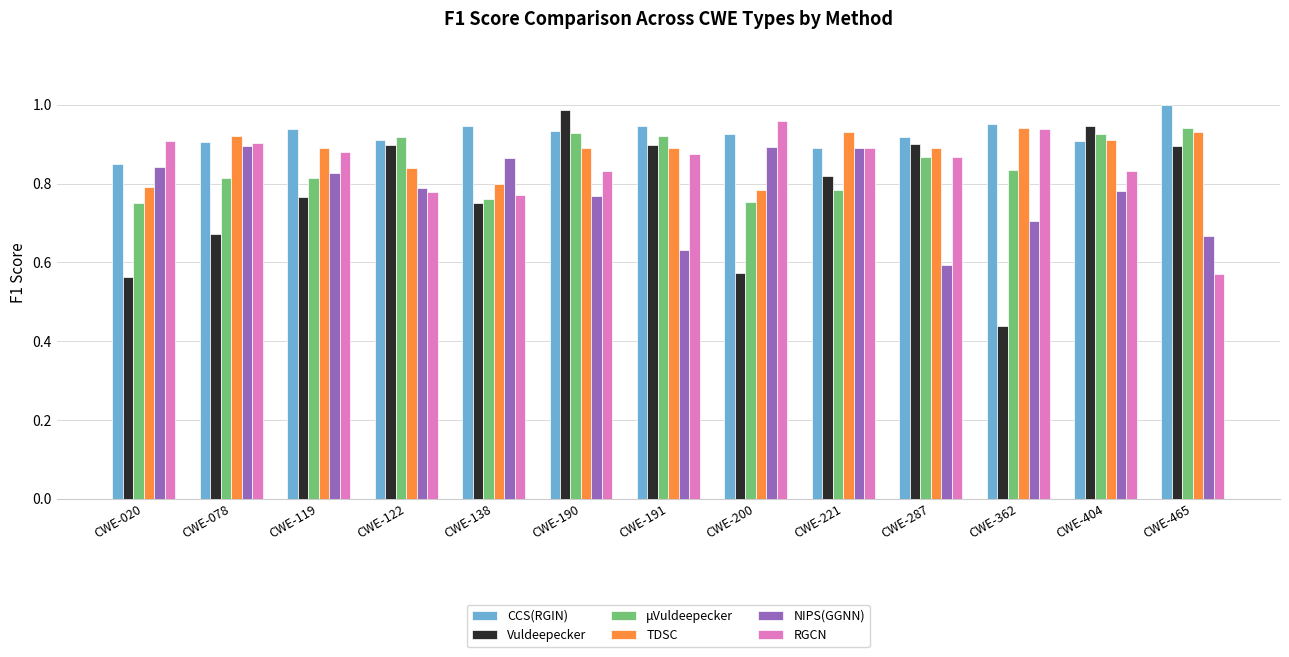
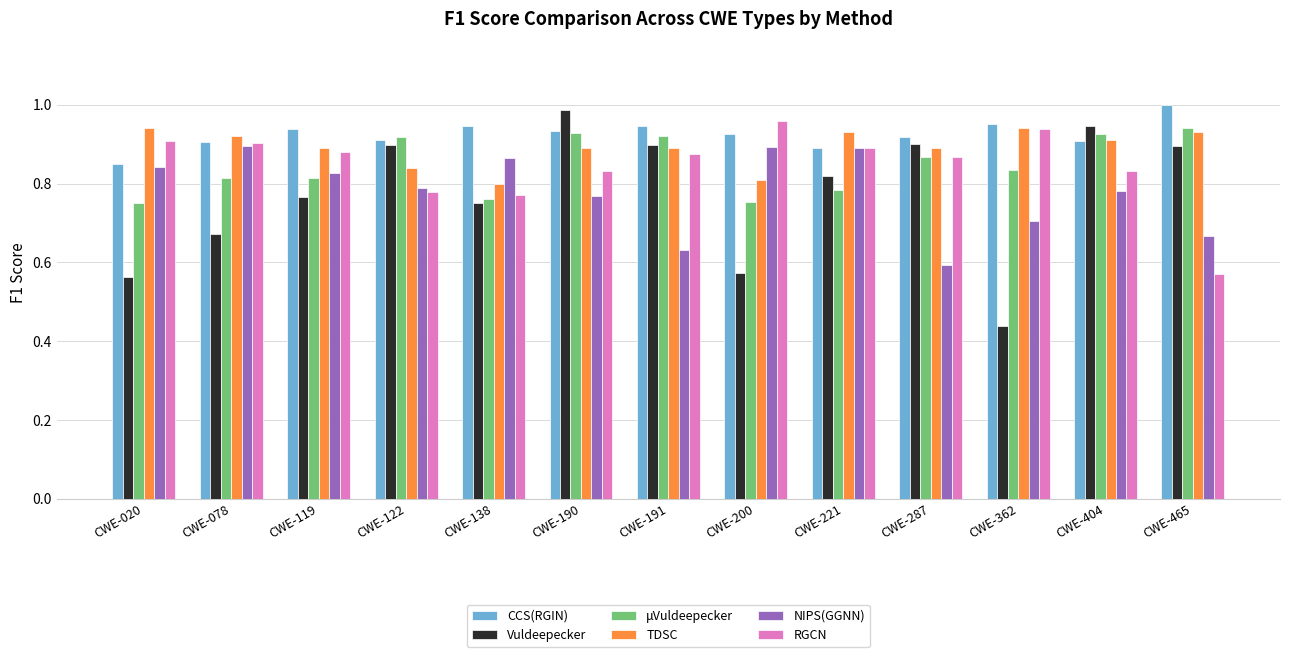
TDSC, CWE-020: 0.79 -> 0.94
TDSC, CWE-200: 0.78 -> 0.81
